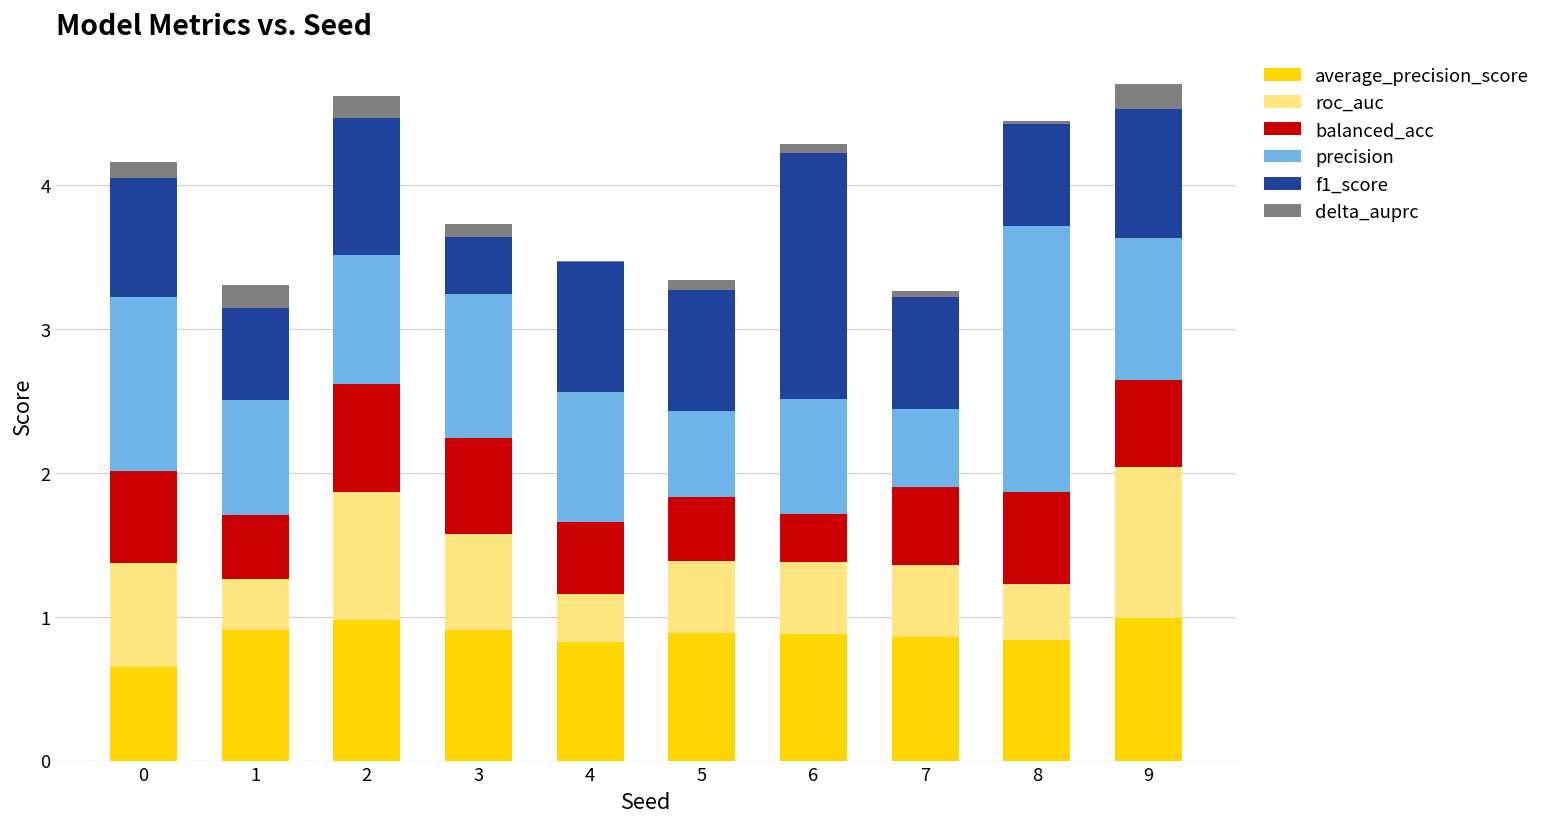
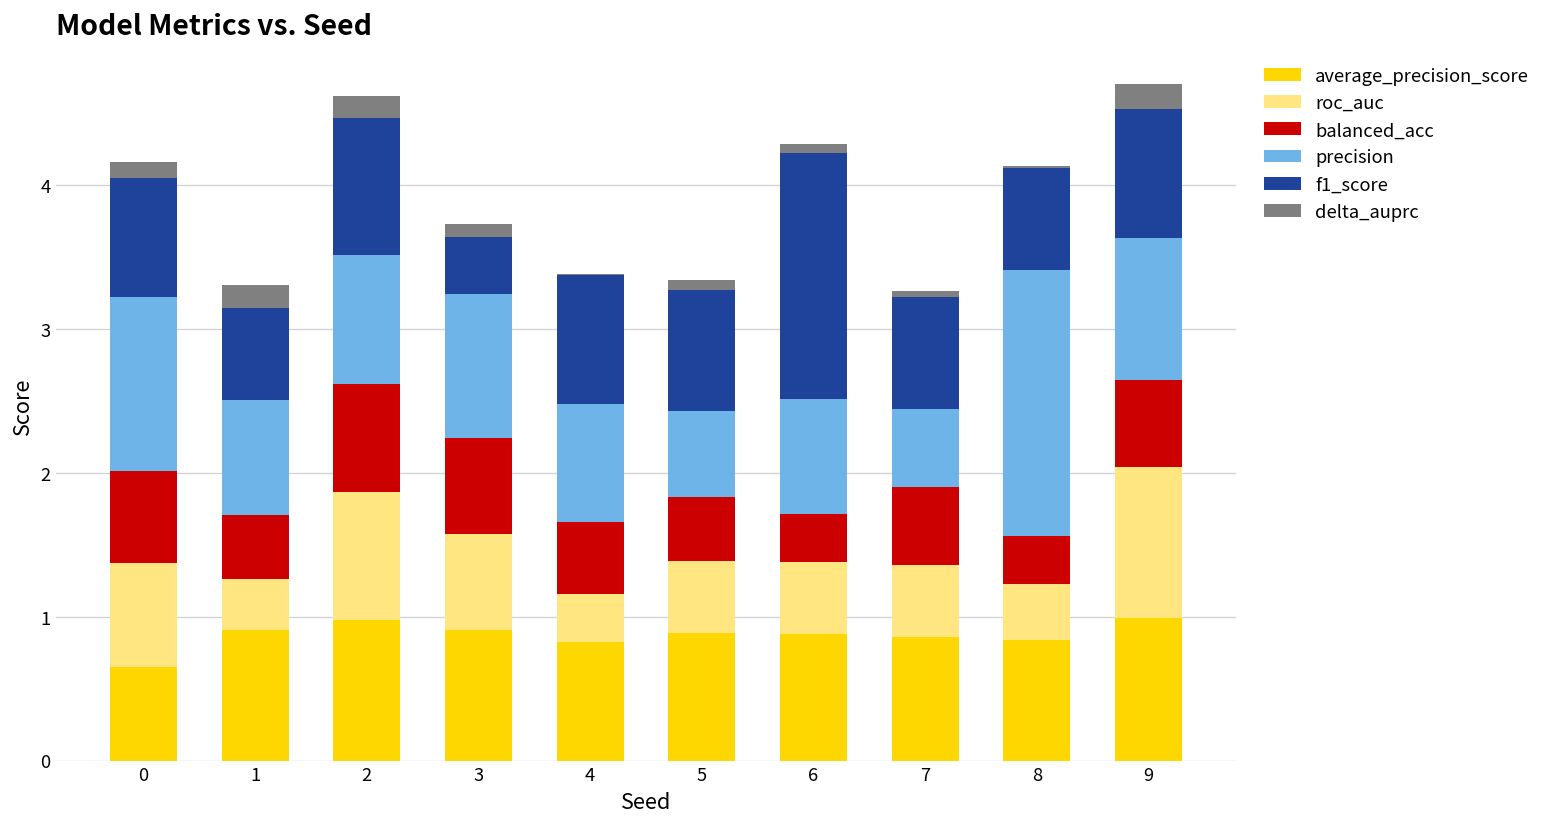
precision, 4: 0.91 -> 0.82
balanced_acc, 8: 0.64 -> 0.33
